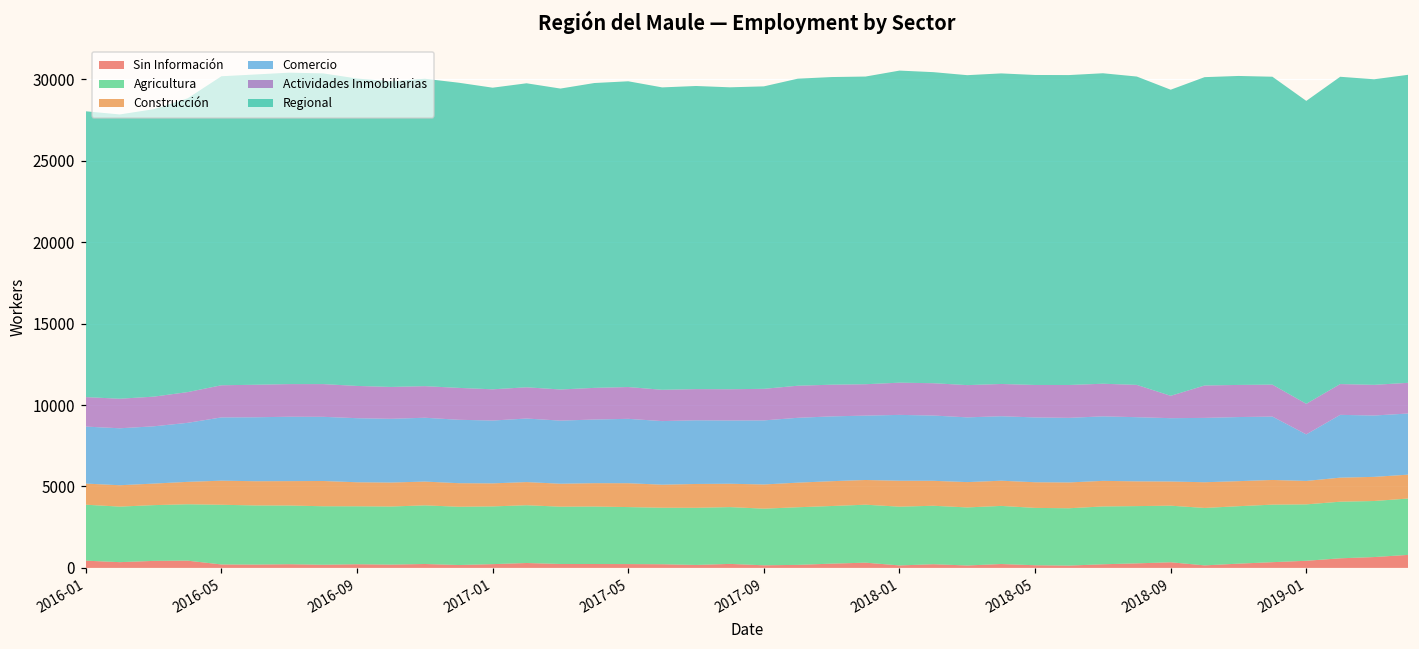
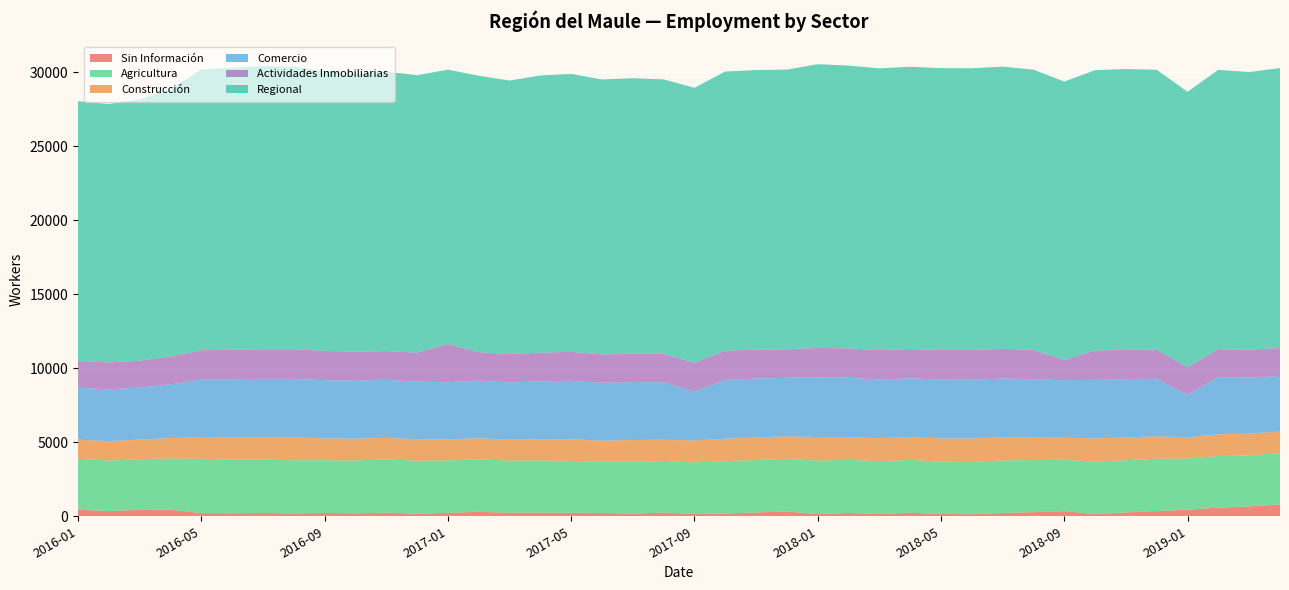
Actividades Inmobiliarias, 2017-01: 1900 -> 2600
Comercio, 2017-09: 3900 -> 3300
